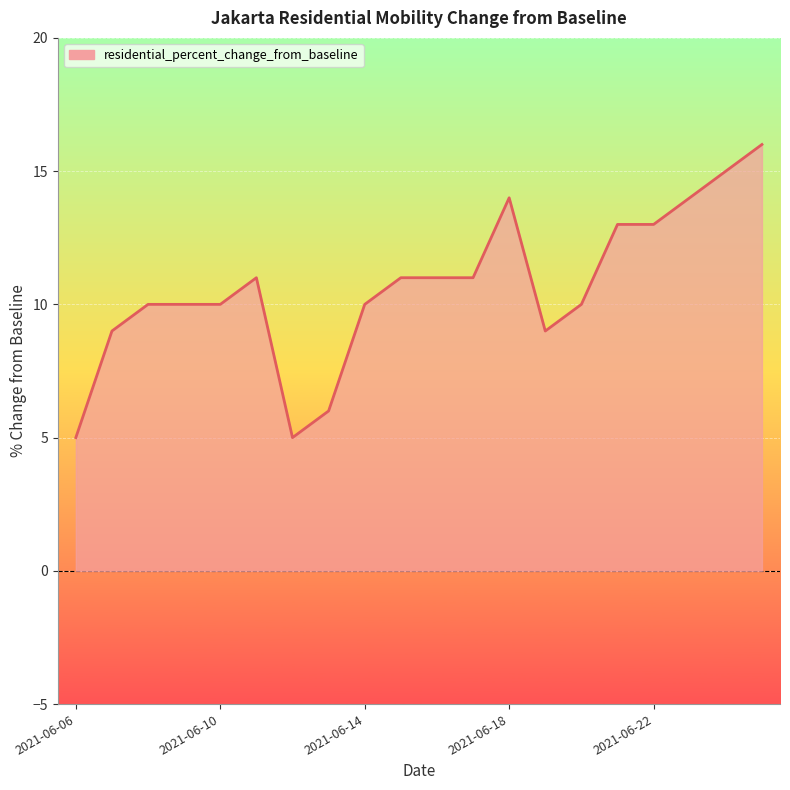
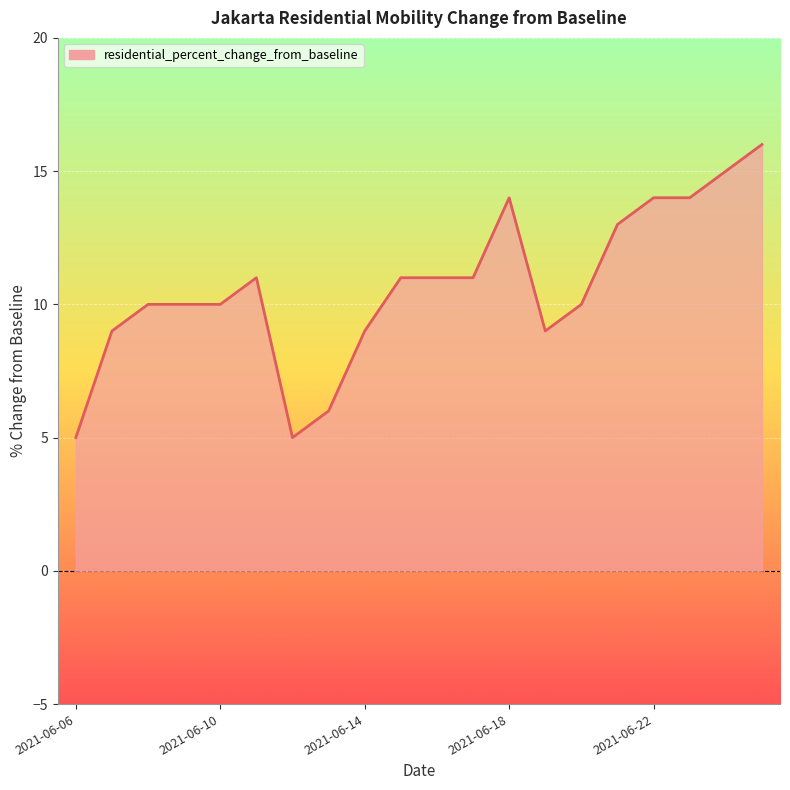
2021-06-14: 10 -> 9
2021-06-22: 13 -> 14
